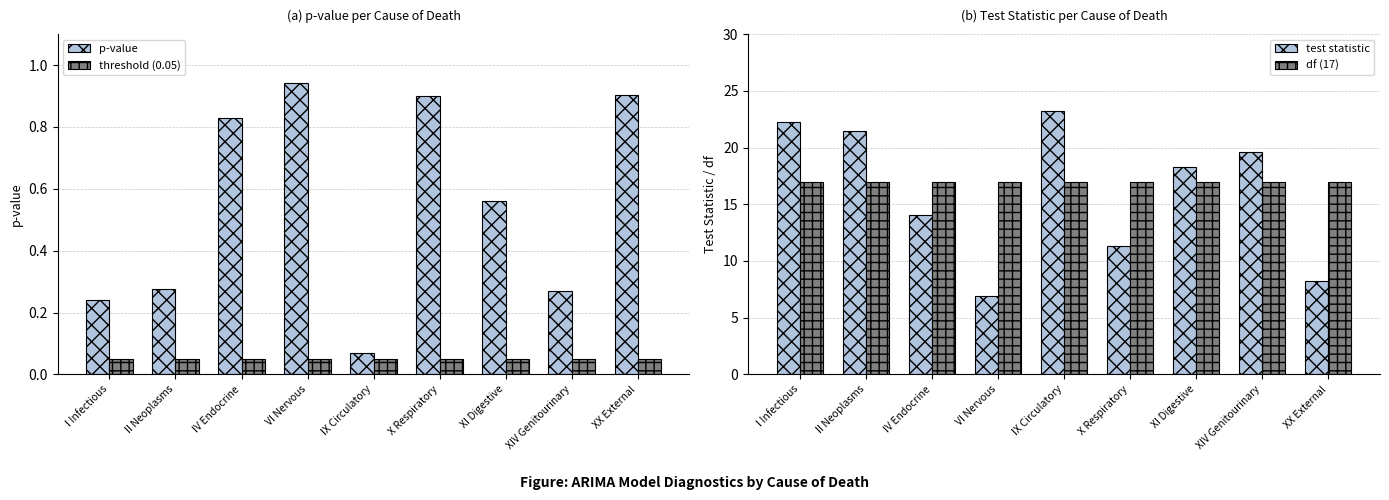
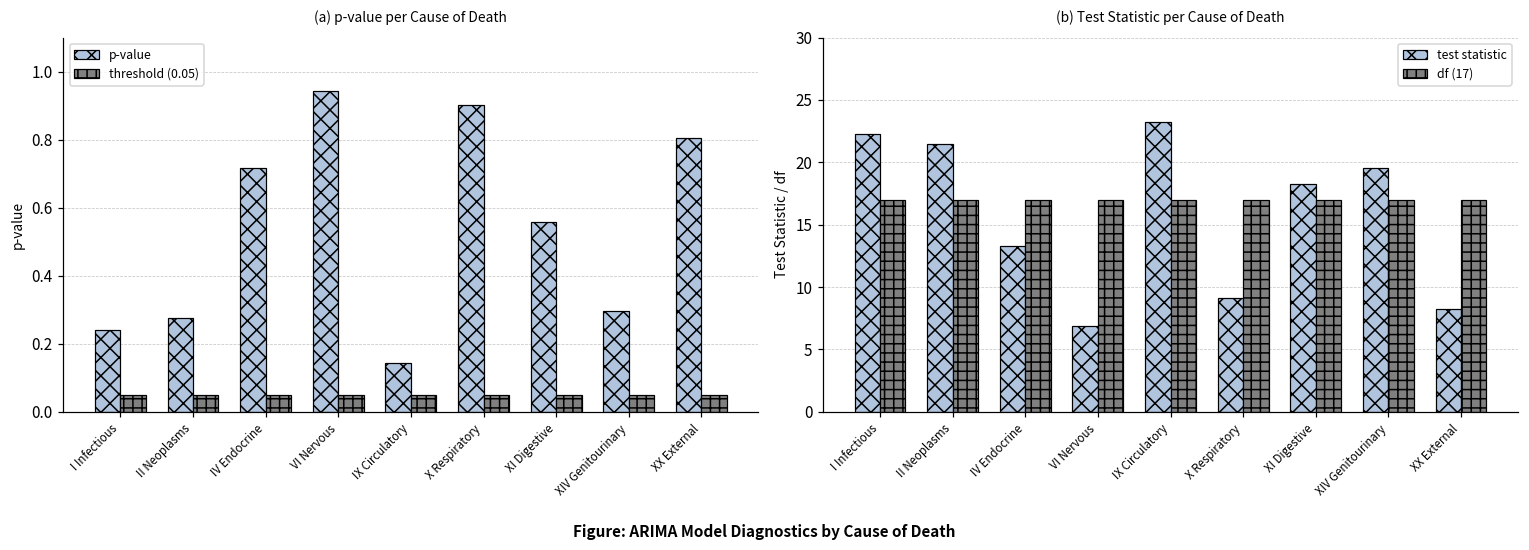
(a) p-value per Cause of Death, p-value, IV Endocrine: 0.83 -> 0.72
(a) p-value per Cause of Death, p-value, IX Circulatory: 0.07 -> 0.14
(a) p-value per Cause of Death, p-value, XIV Genitourinary: 0.27 -> 0.30
(a) p-value per Cause of Death, p-value, XX External: 0.90 -> 0.80
(b) Test Statistic per Cause of Death, test statistic, IV Endocrine: 14.0 -> 13.3
(b) Test Statistic per Cause of Death, test statistic, X Respiratory: 11.3 -> 9.1
